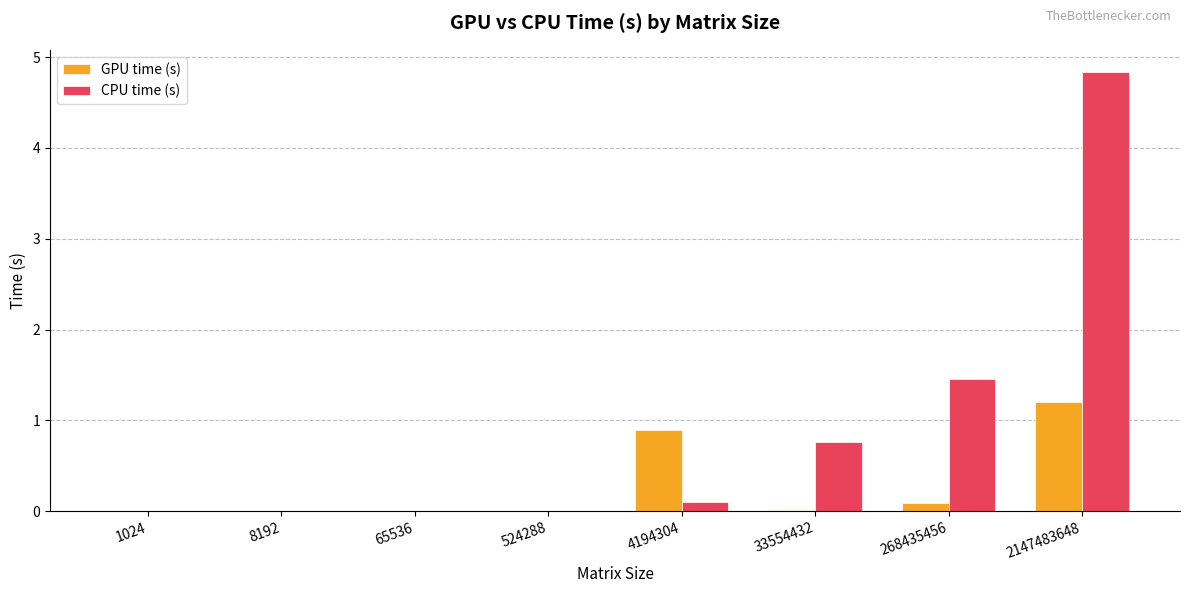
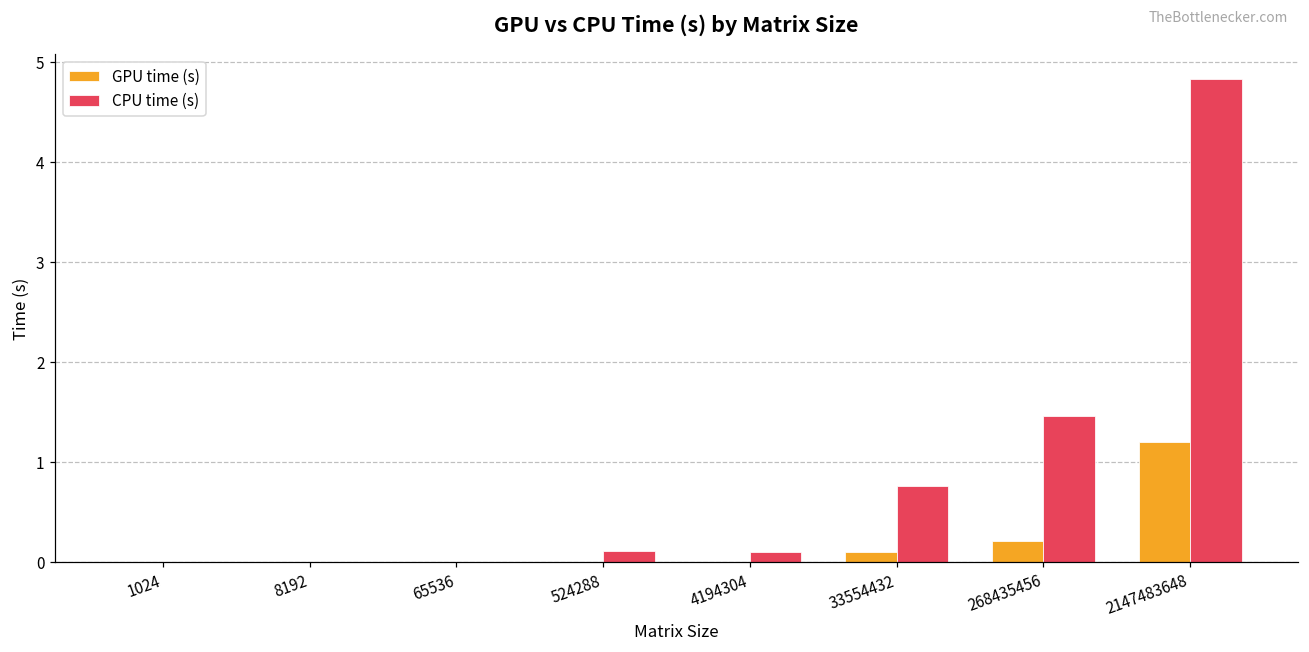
CPU time (s), 524288: 0.0 -> 0.1
GPU time (s), 4194304: 0.9 -> 0.0
GPU time (s), 33554432: 0.0 -> 0.1
GPU time (s), 268435456: 0.1 -> 0.2
